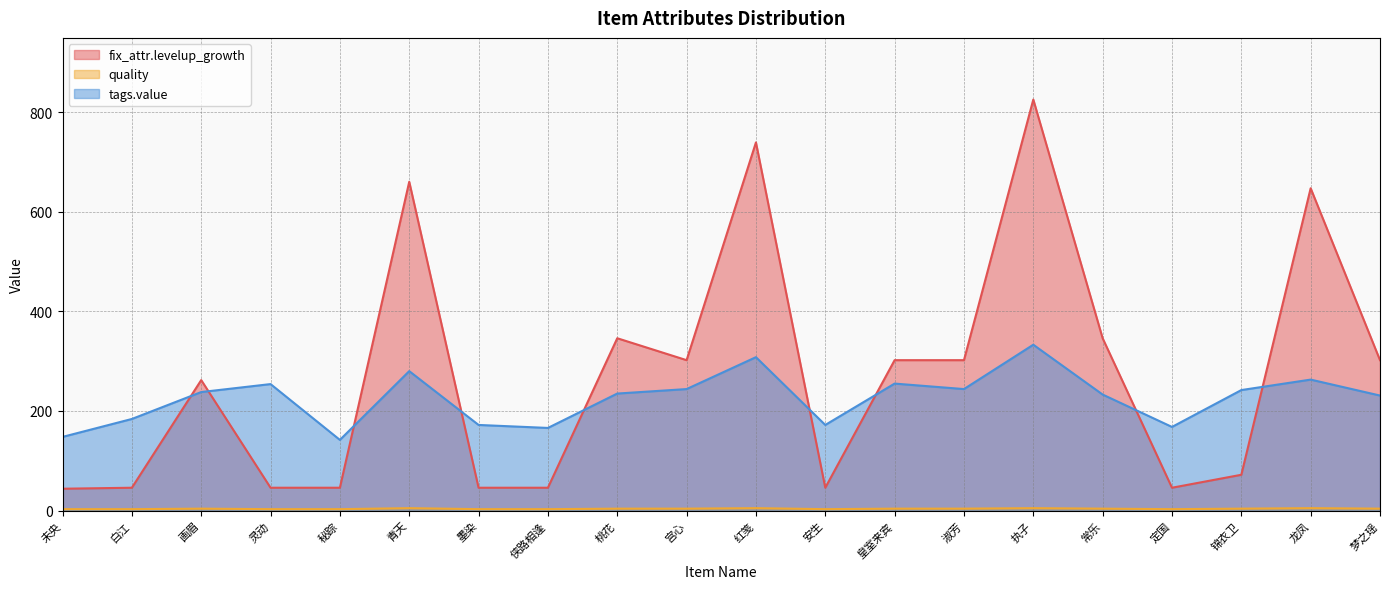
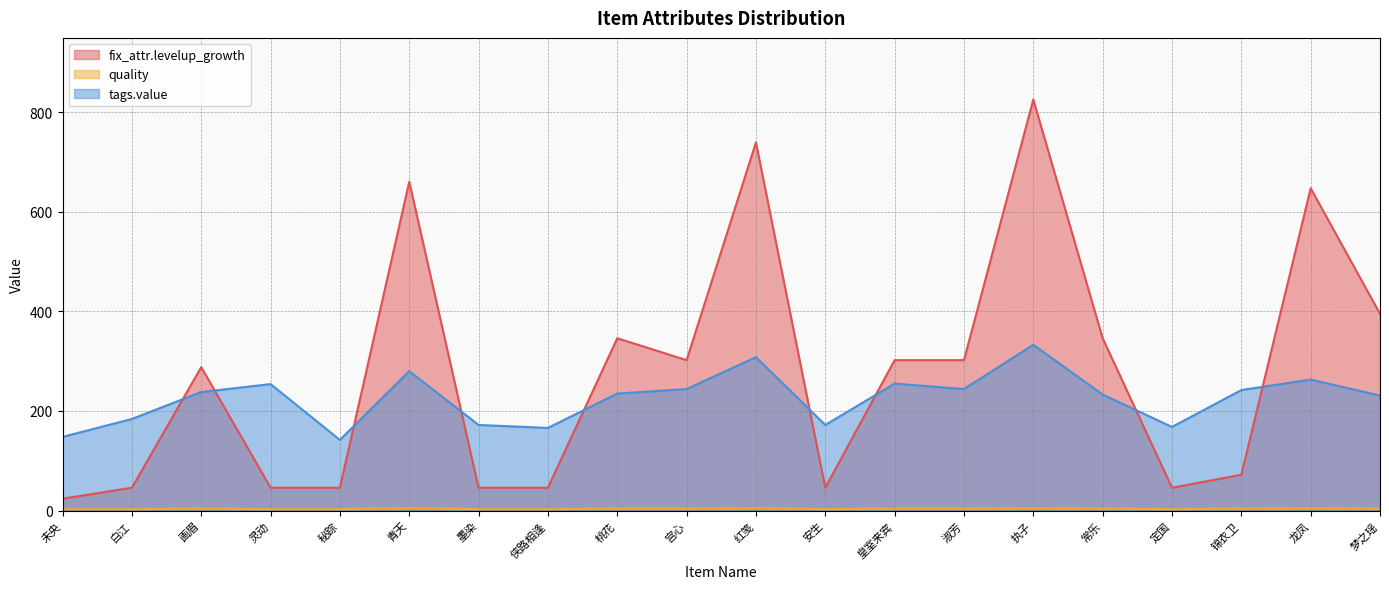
fix_attr.levelup_growth, 未央: 40 -> 20
fix_attr.levelup_growth, 画眉: 260 -> 290
fix_attr.levelup_growth, 梦之瑶: 300 -> 400
